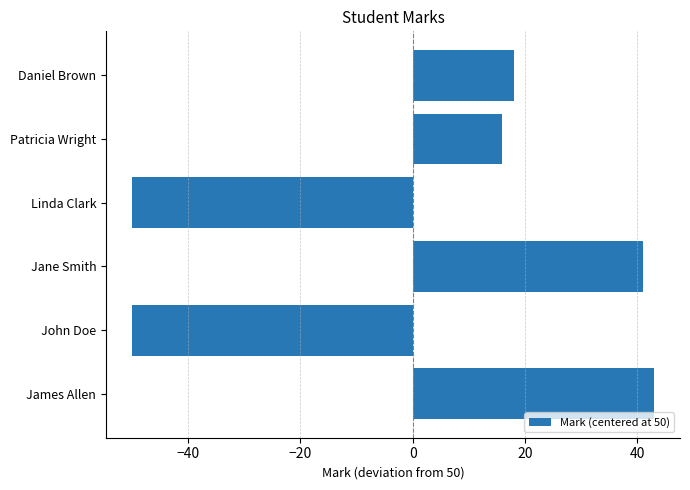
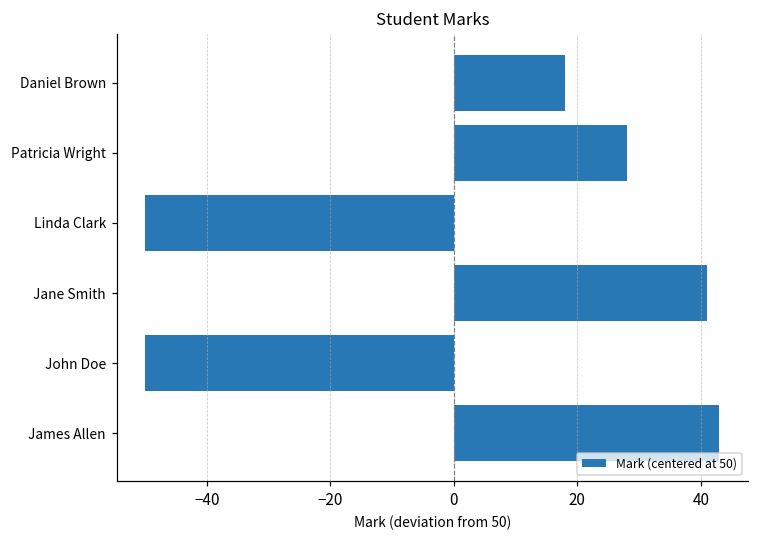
Patricia Wright: 16 -> 28
